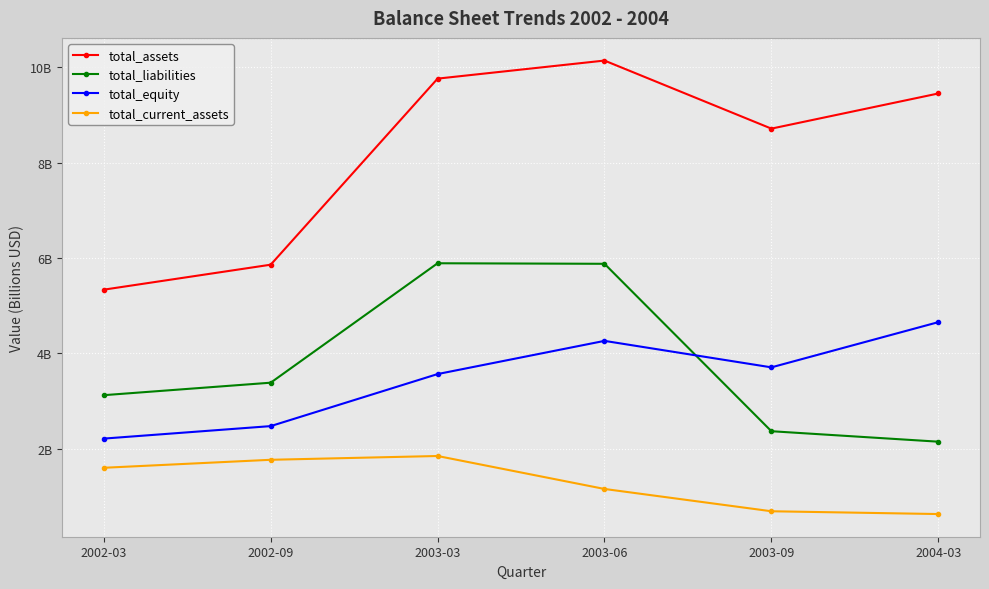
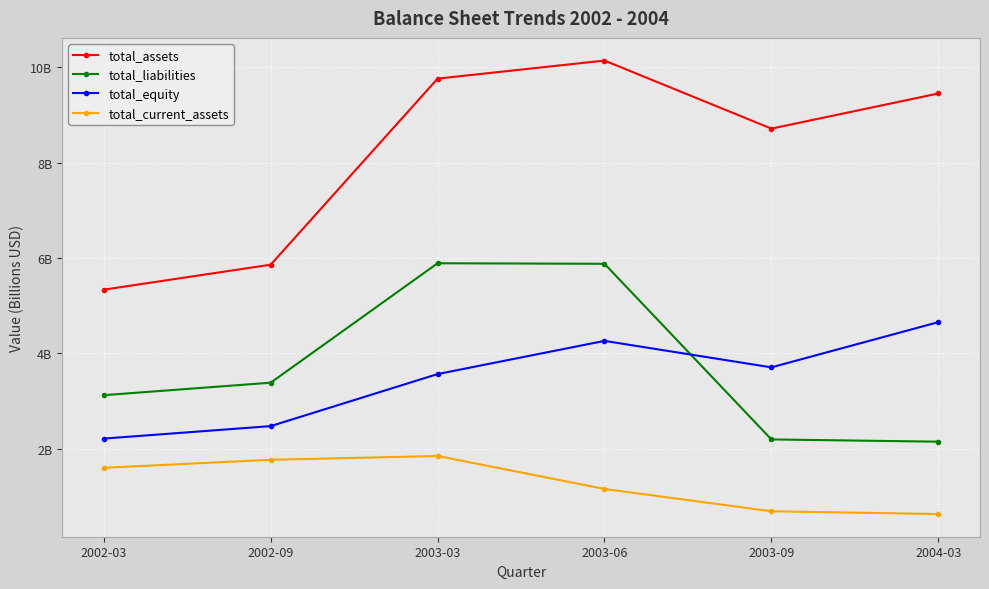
total_liabilities, 2003-09: 2400000000 -> 2200000000
